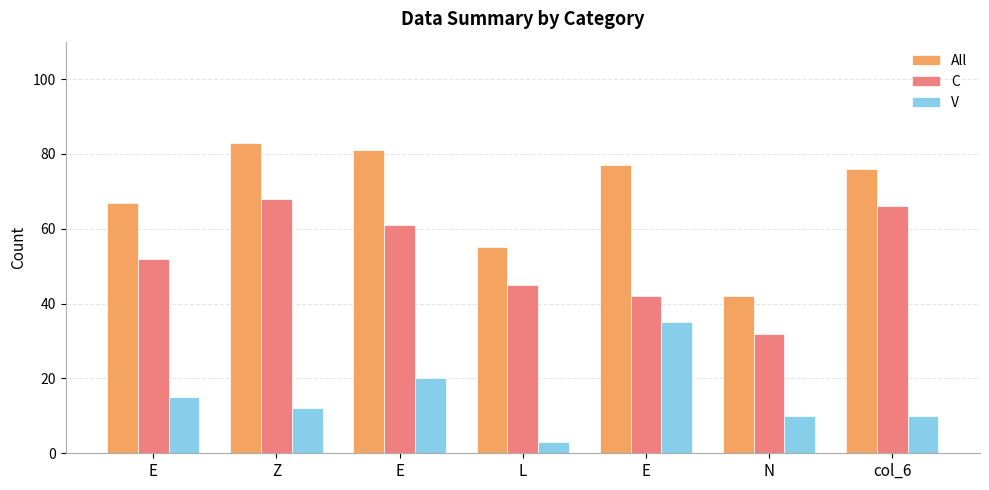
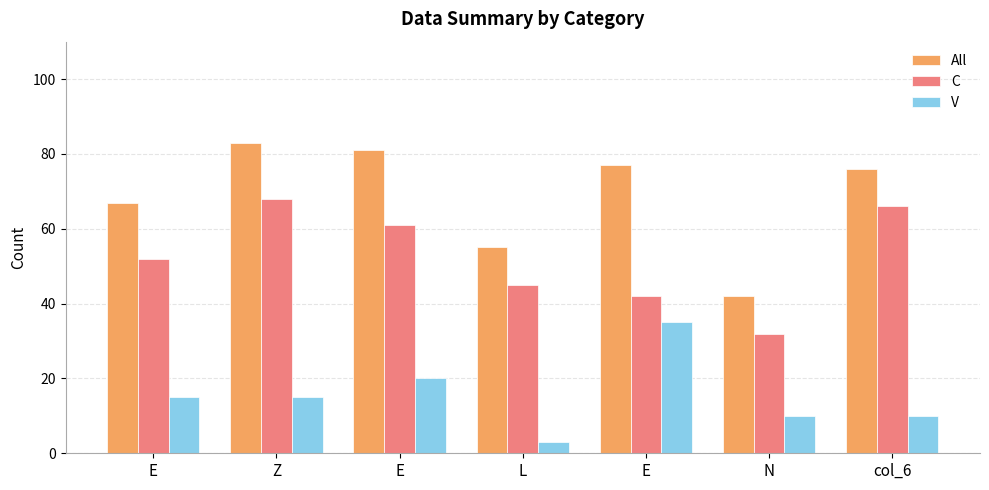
V, Z: 12 -> 15
